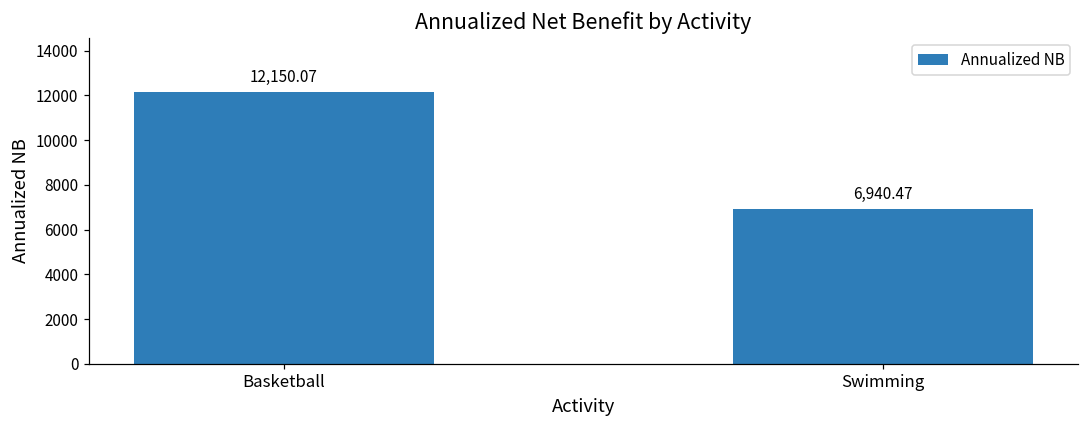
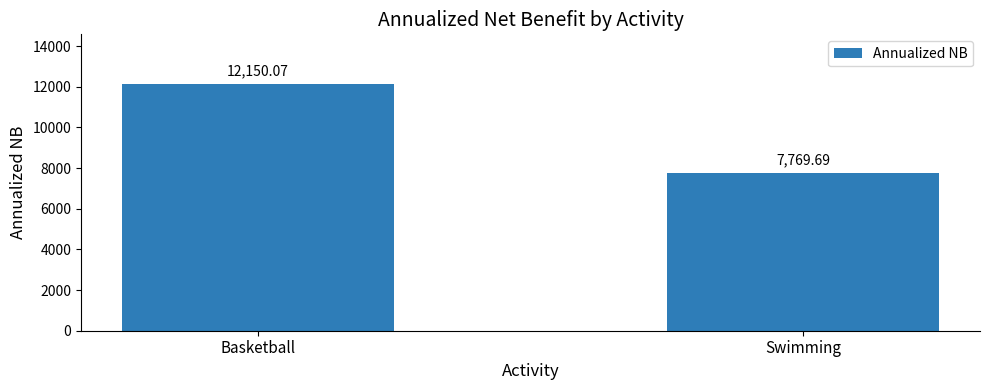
Swimming: 6,940.47 -> 7,769.69
